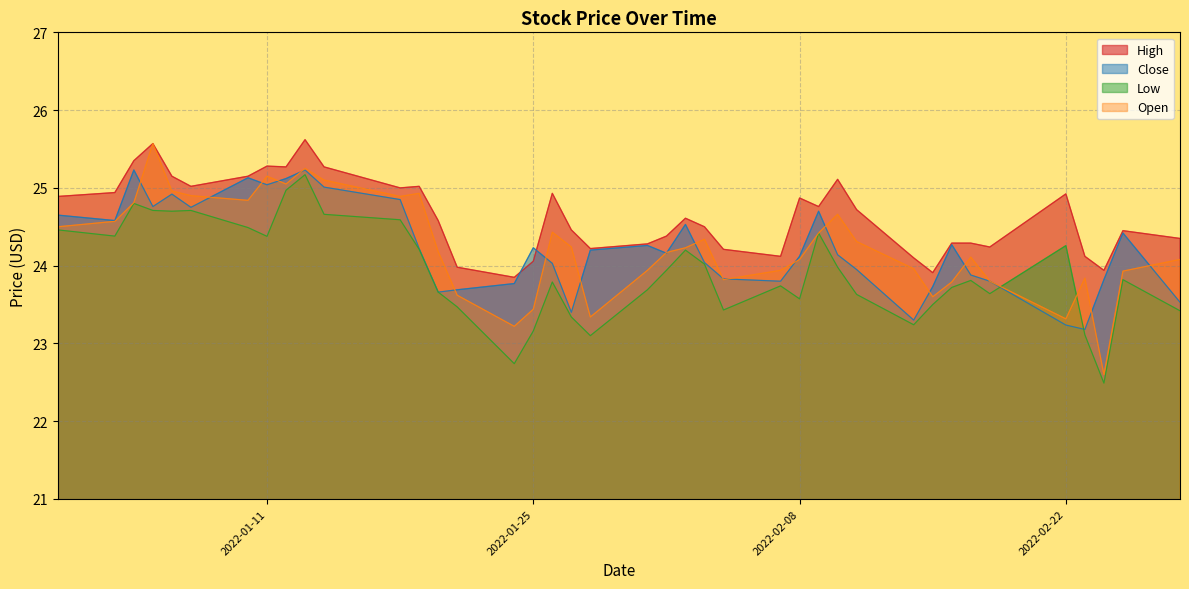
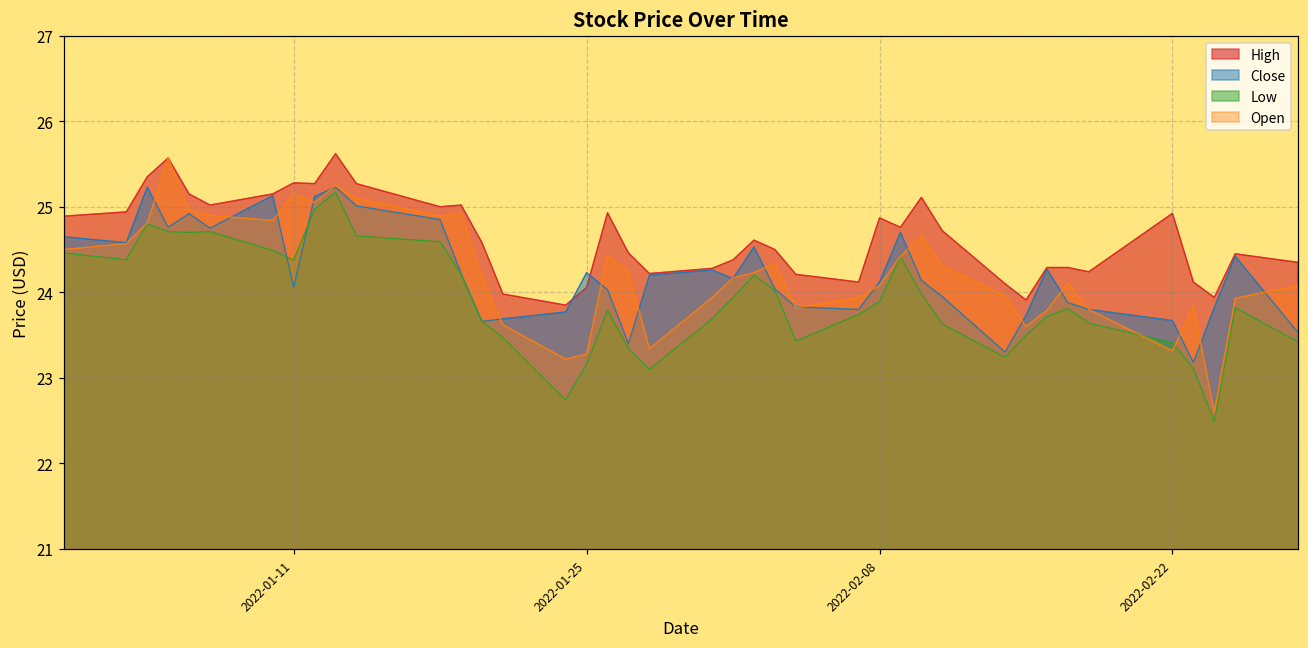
Close, 2022-01-11: 25.0 -> 24.1
Open, 2022-01-25: 23.4 -> 23.3
Low, 2022-02-08: 23.6 -> 23.9
Close, 2022-02-22: 23.2 -> 23.7
Low, 2022-02-22: 24.3 -> 23.4
